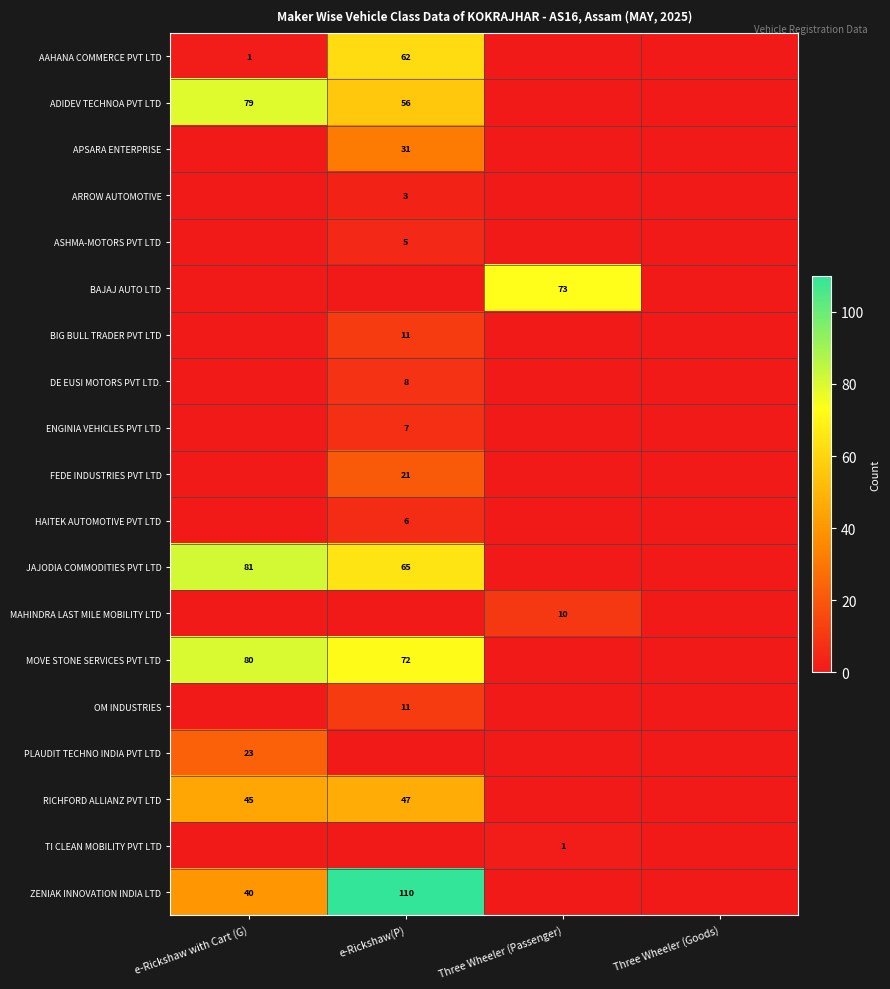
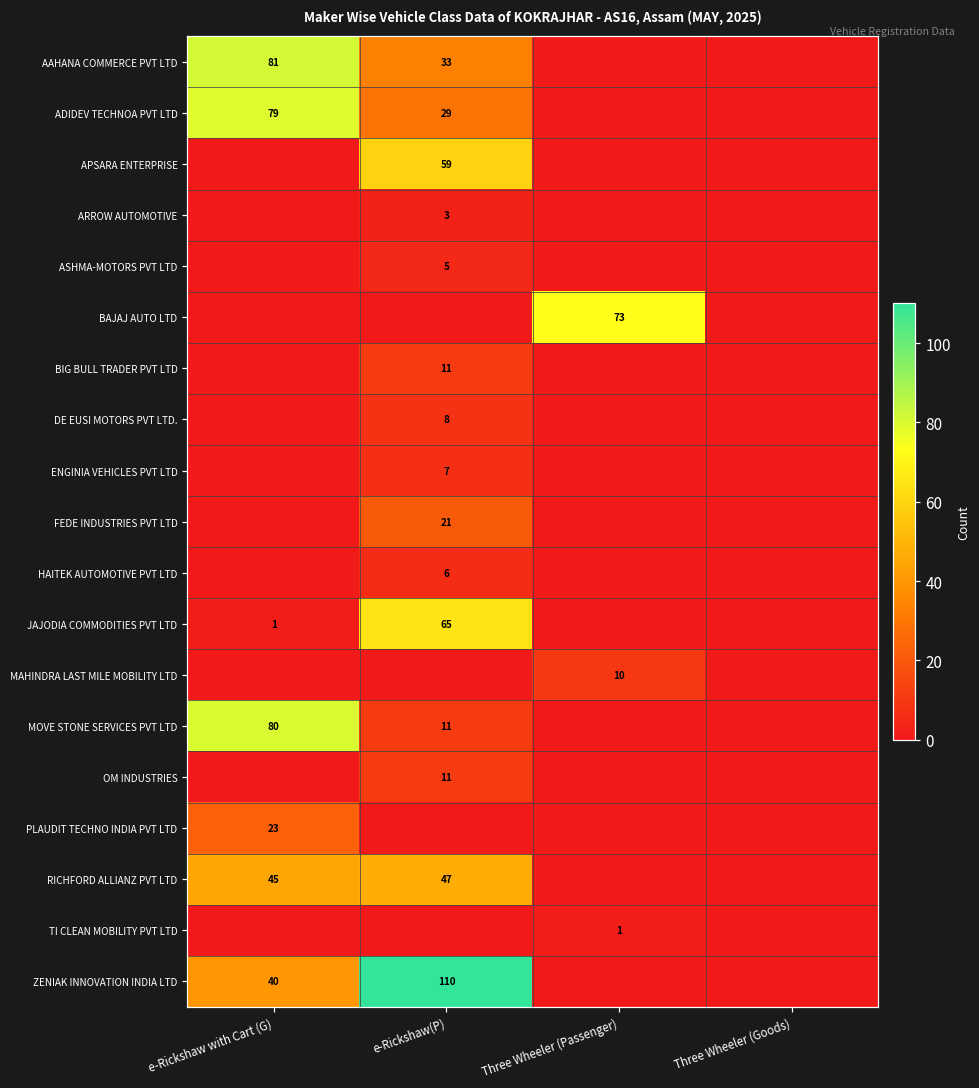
AAHANA COMMERCE PVT LTD, e-Rickshaw with Cart (G): 1 -> 81
AAHANA COMMERCE PVT LTD, e-Rickshaw(P): 62 -> 33
ADIDEV TECHNOA PVT LTD, e-Rickshaw(P): 56 -> 29
APSARA ENTERPRISE, e-Rickshaw(P): 31 -> 59
JAJODIA COMMODITIES PVT LTD, e-Rickshaw with Cart (G): 81 -> 1
MOVE STONE SERVICES PVT LTD, e-Rickshaw(P): 72 -> 11
